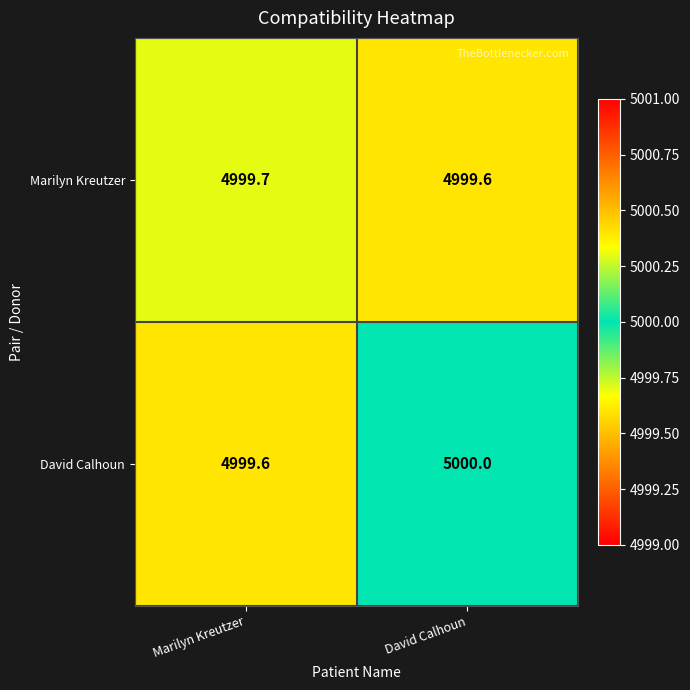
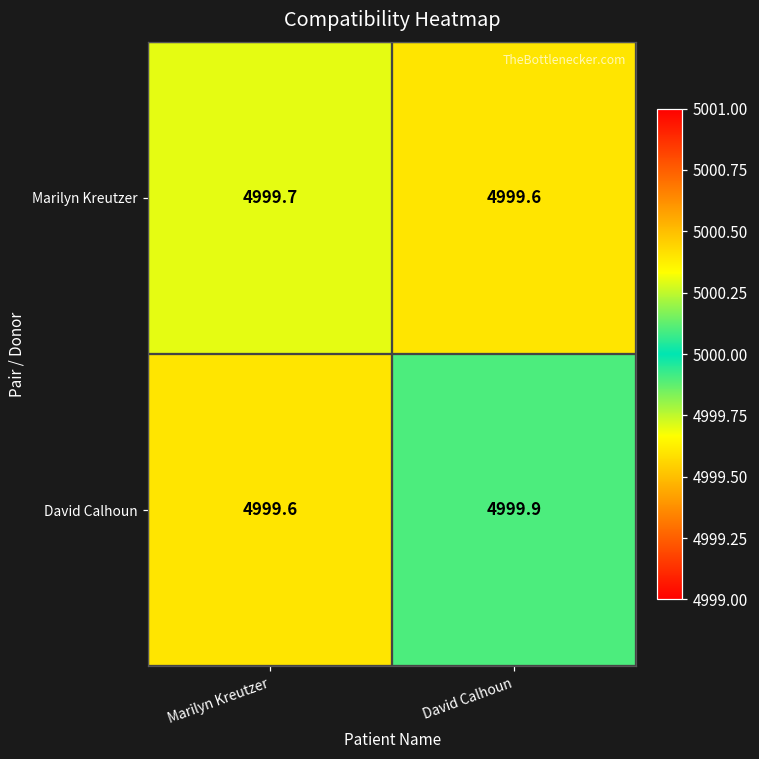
David Calhoun, David Calhoun: 5000.0 -> 4999.9
